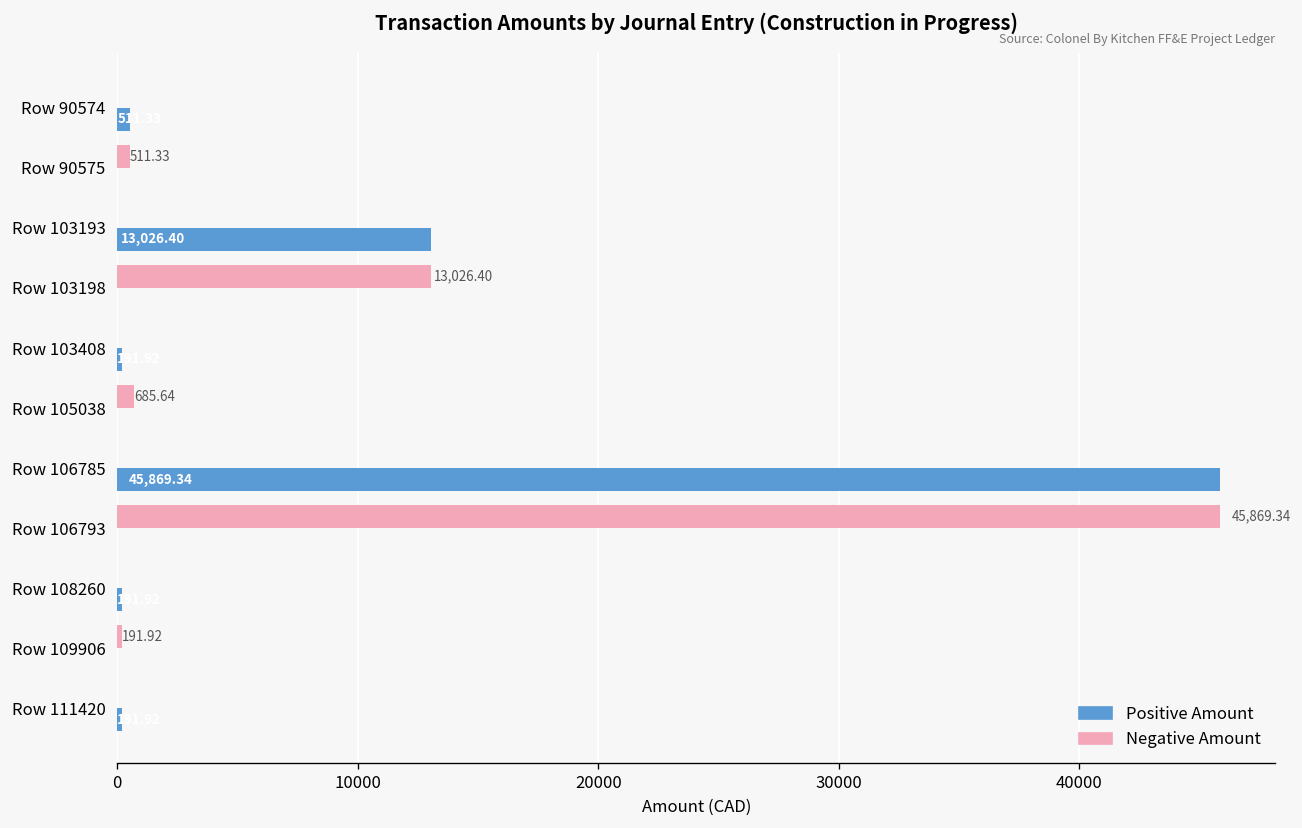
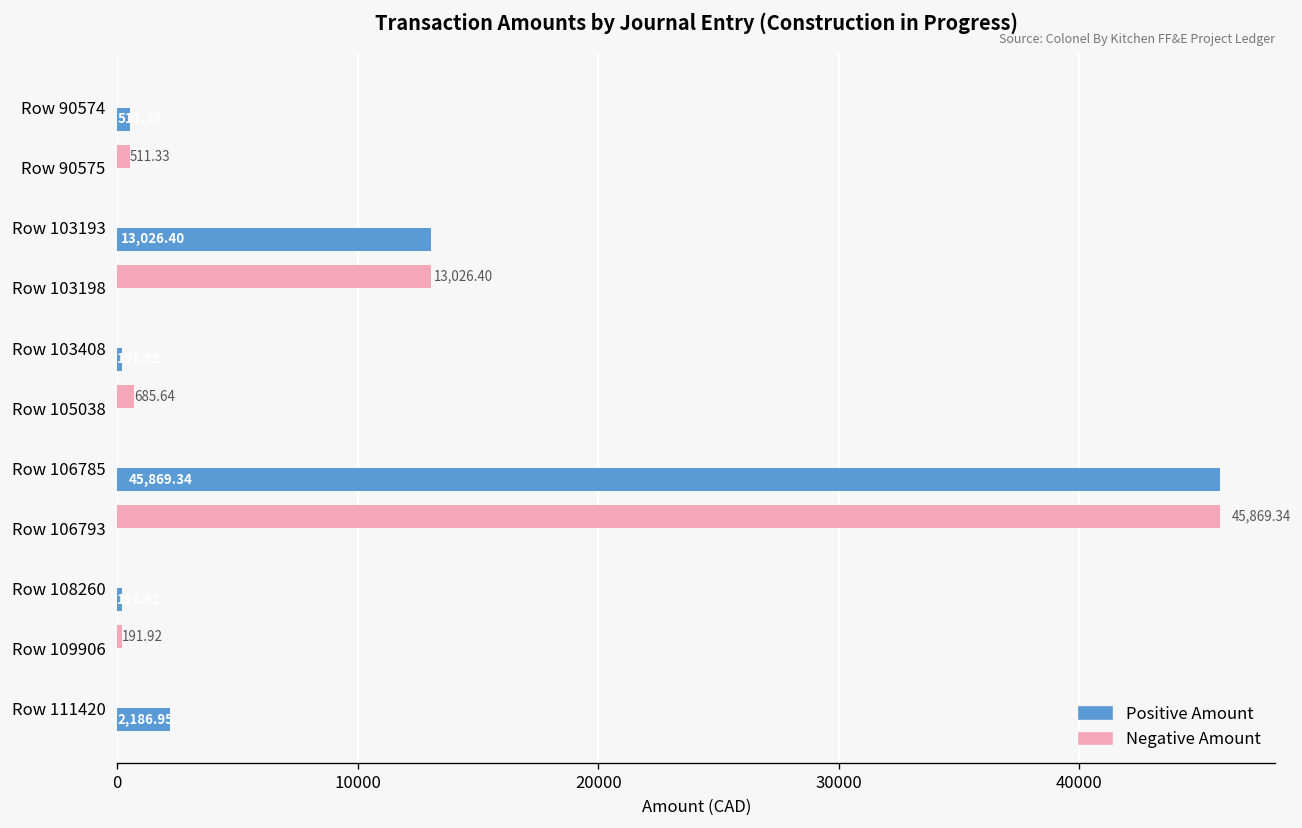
Positive Amount, Row 111420: 200 -> 2200
